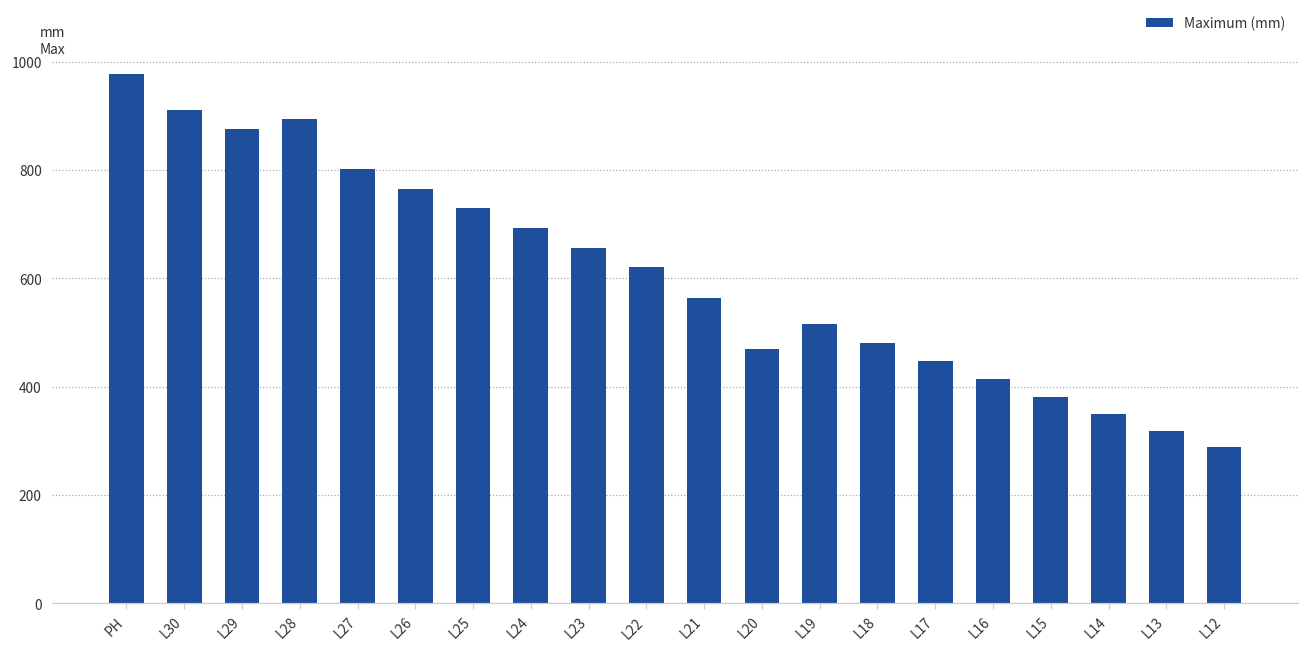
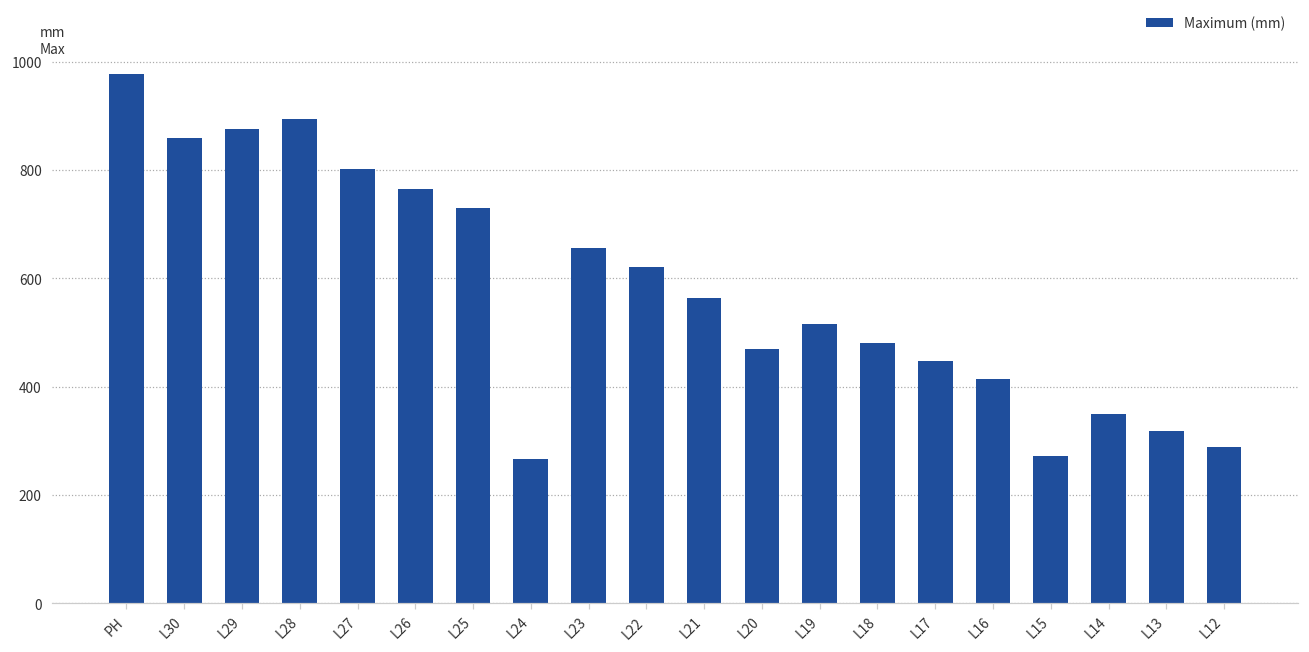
L30: 910 -> 860
L24: 690 -> 270
L15: 380 -> 270
